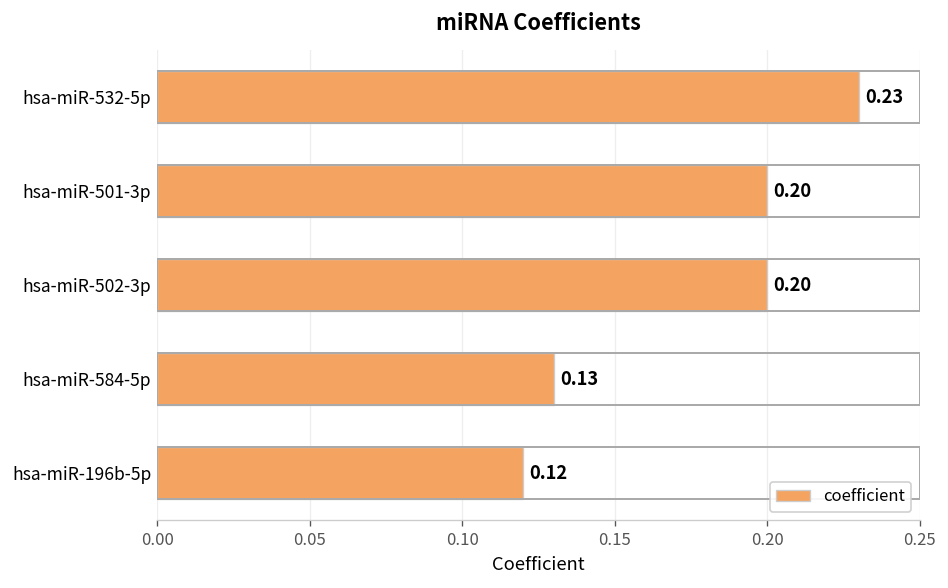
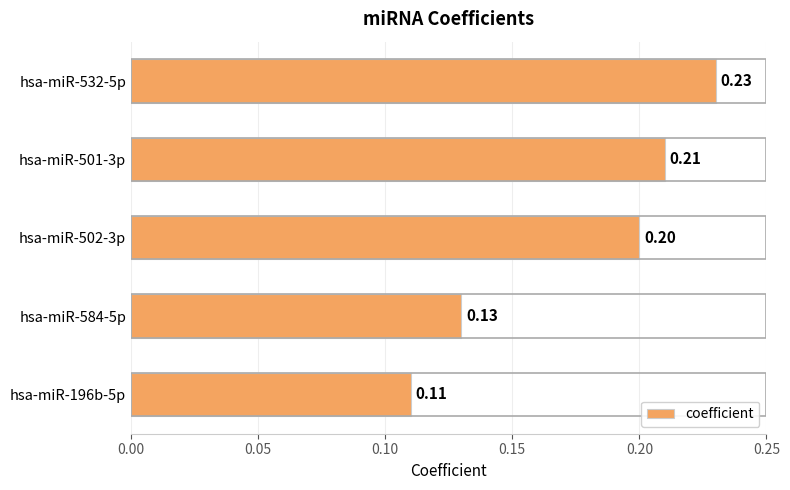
hsa-miR-501-3p: 0.20 -> 0.21
hsa-miR-196b-5p: 0.12 -> 0.11
